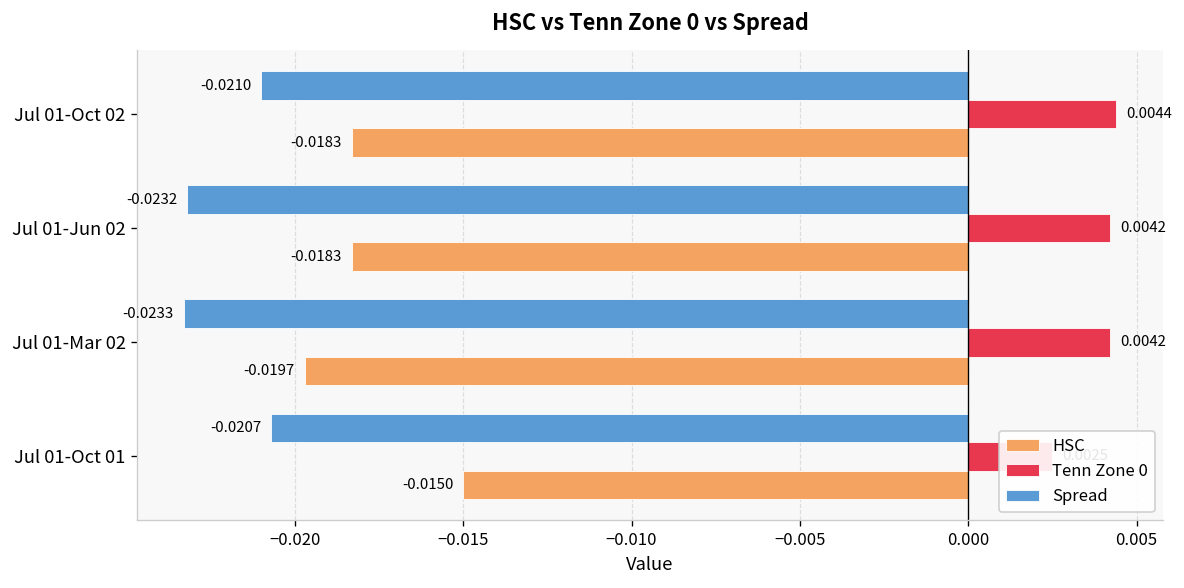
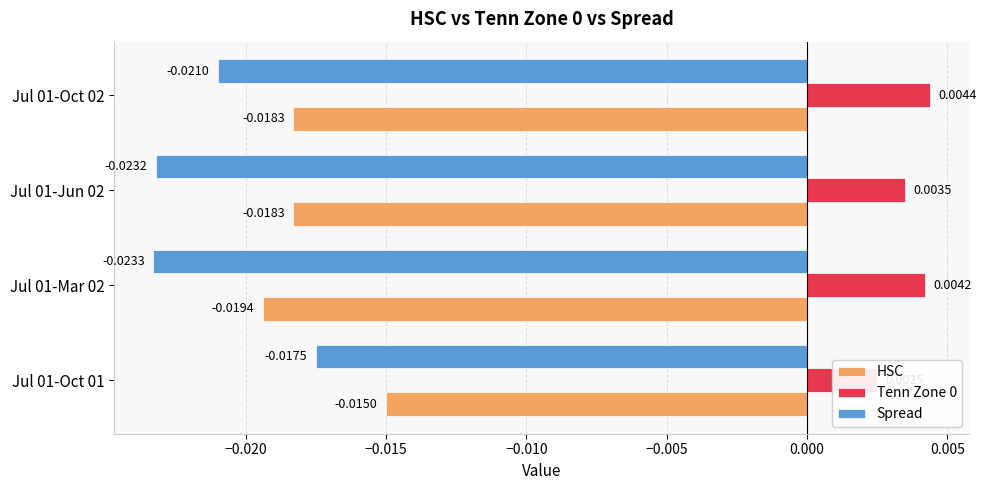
Tenn Zone 0, Jul 01-Jun 02: 0.0042 -> 0.0035
HSC, Jul 01-Mar 02: -0.0197 -> -0.0194
Spread, Jul 01-Oct 01: -0.0207 -> -0.0175
